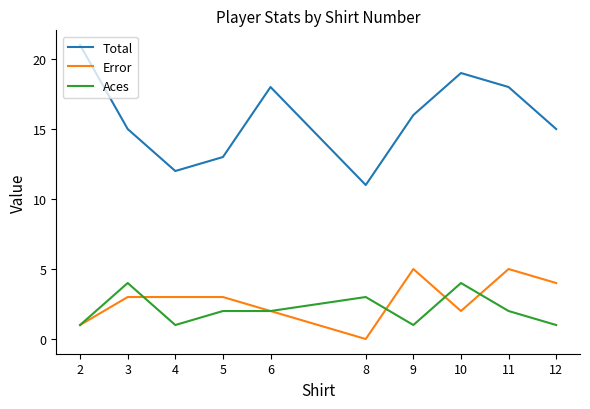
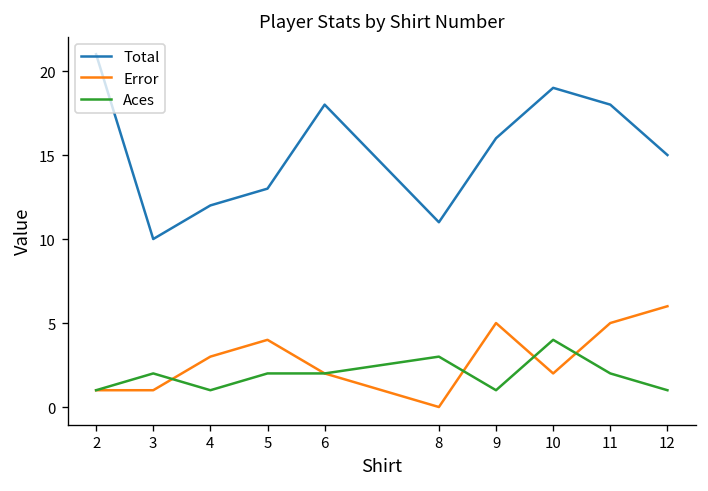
Total, 3: 15 -> 10
Error, 3: 3 -> 1
Aces, 3: 4 -> 2
Error, 5: 3 -> 4
Error, 12: 4 -> 6
